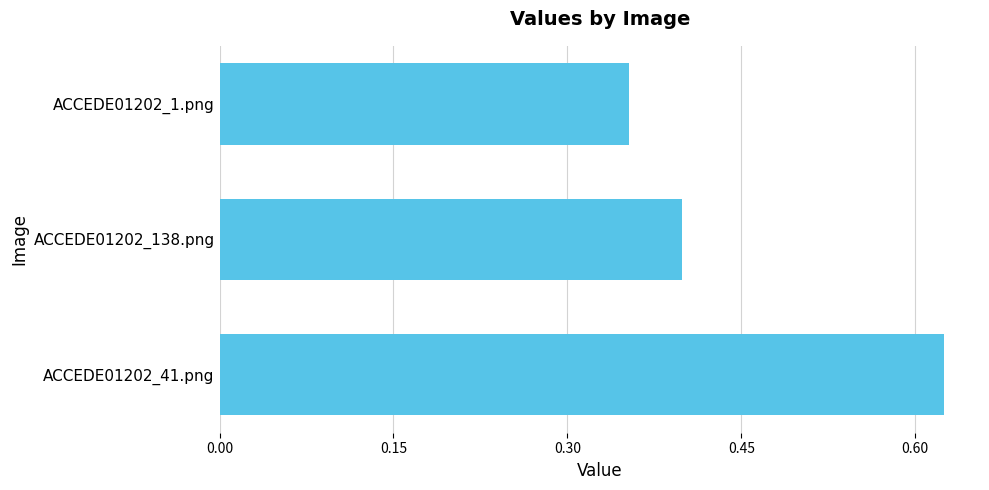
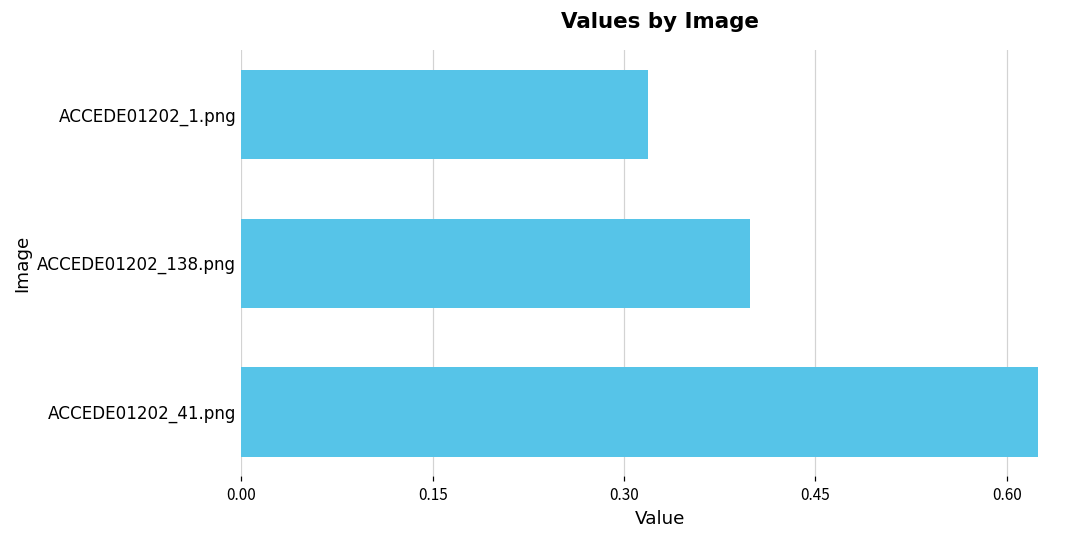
ACCEDE01202_1.png: 0.353 -> 0.319
